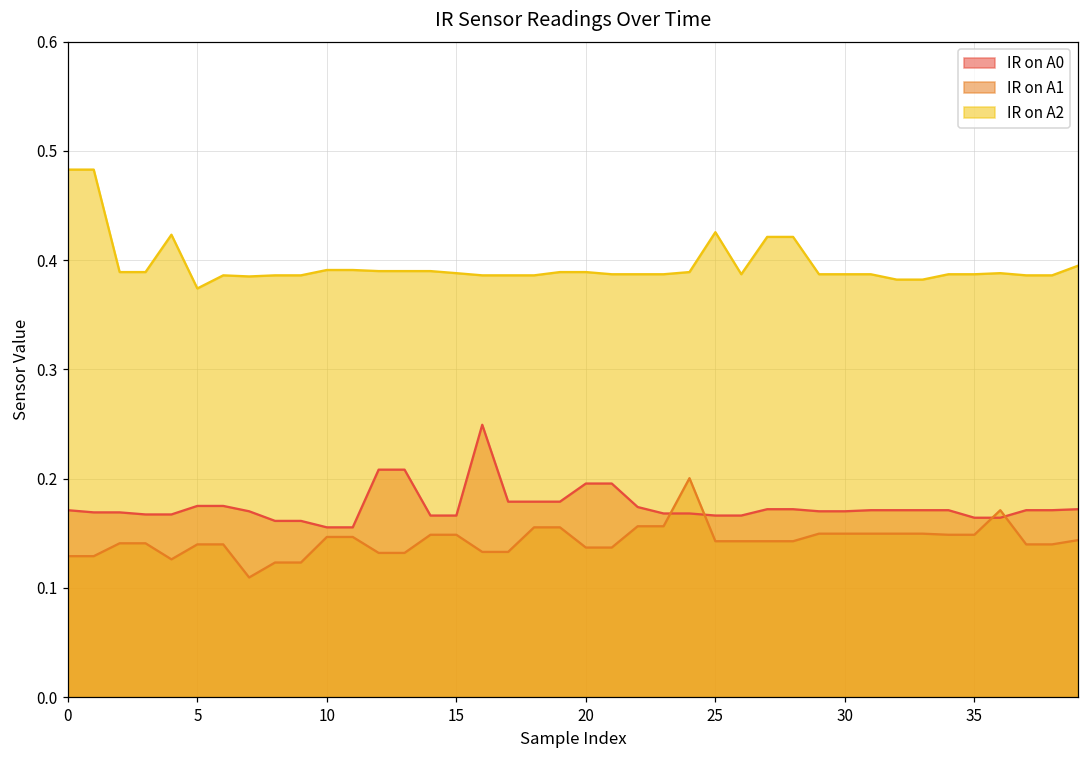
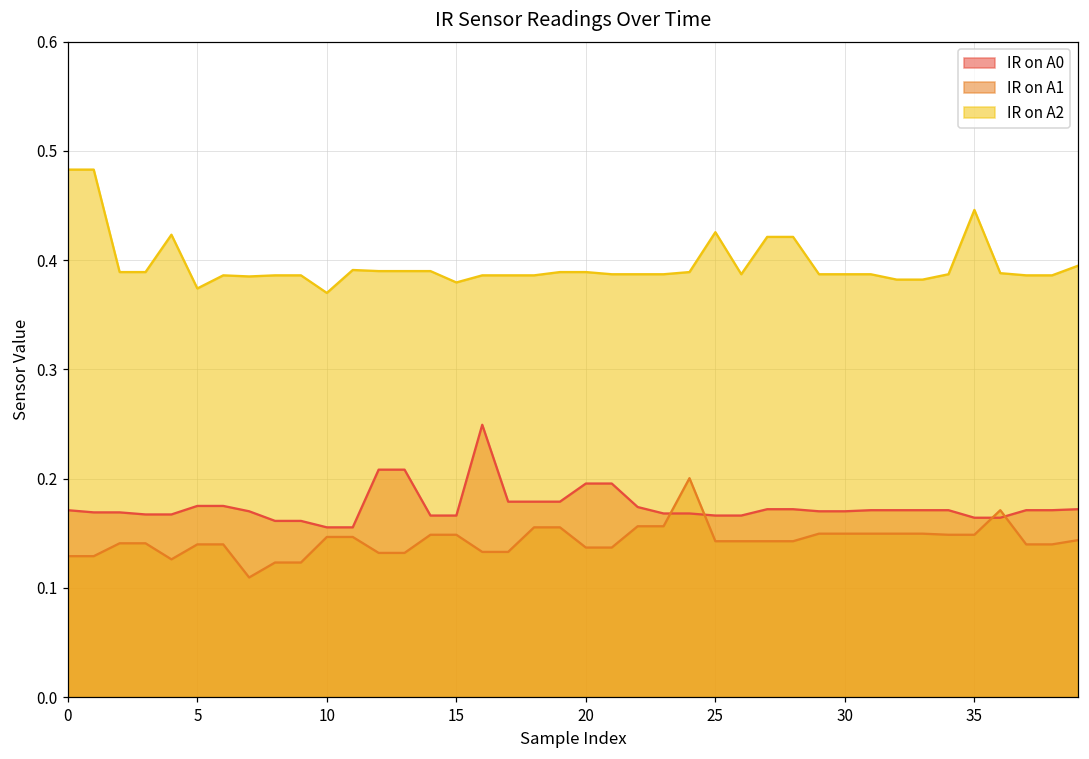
IR on A2, 10: 0.39 -> 0.37
IR on A2, 15: 0.39 -> 0.38
IR on A2, 35: 0.39 -> 0.45
